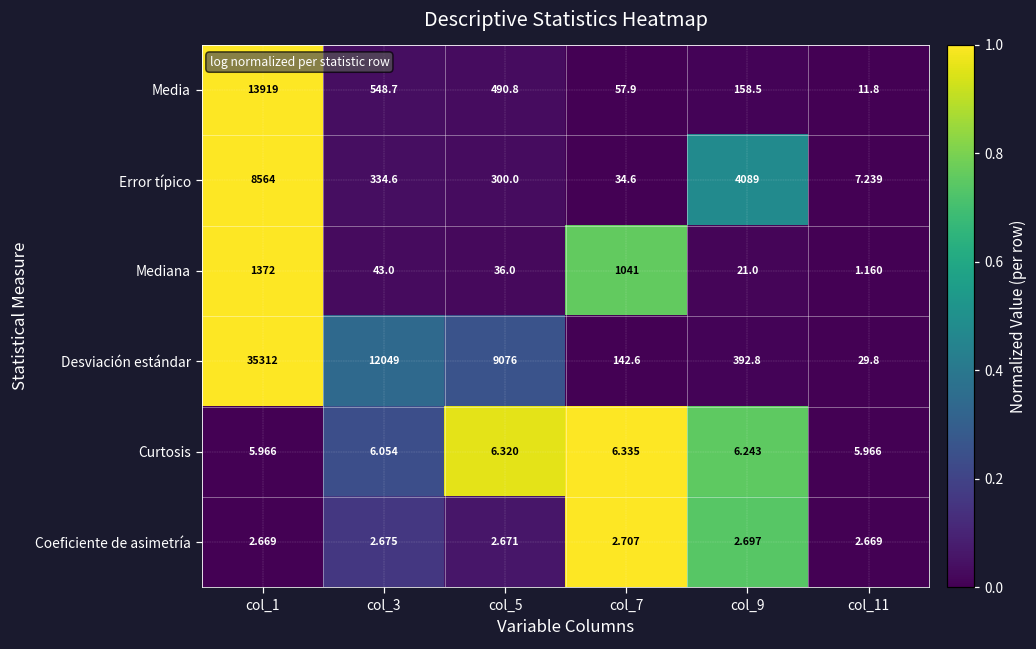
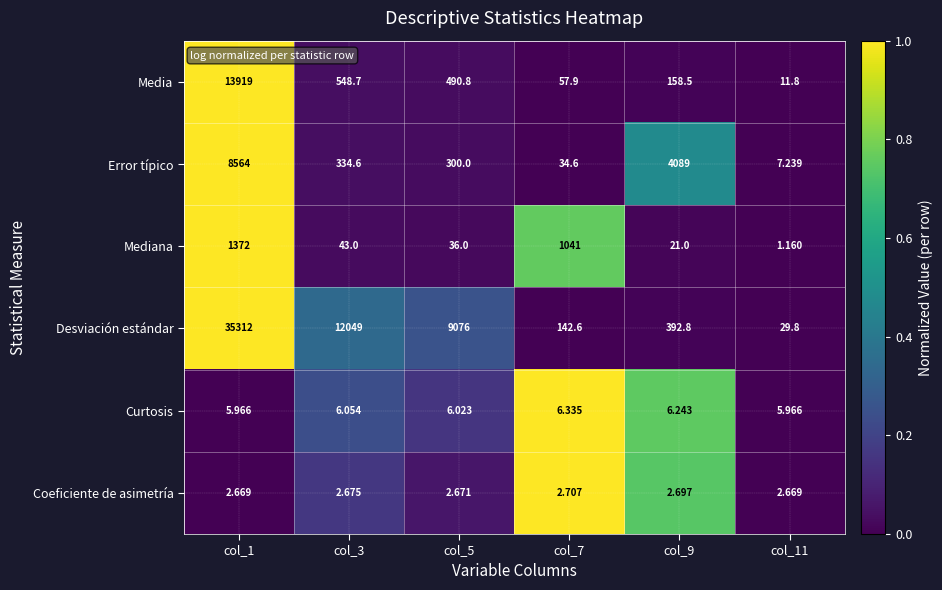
Curtosis, col_5: 6.320 -> 6.023
